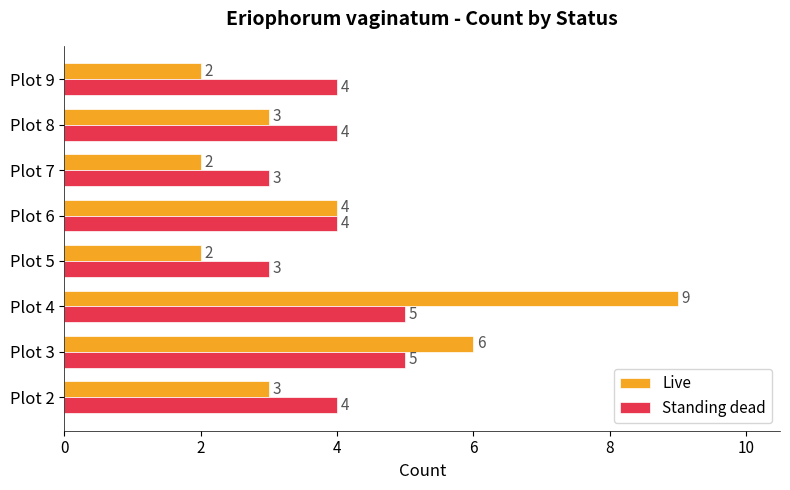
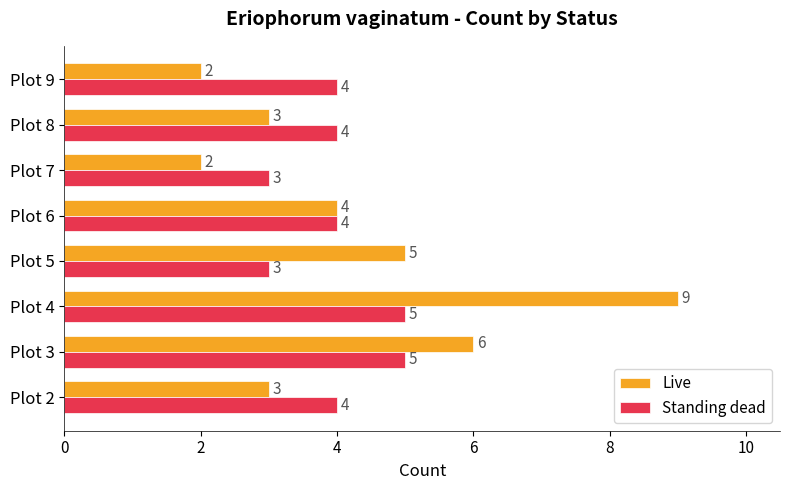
Live, Plot 5: 2 -> 5
